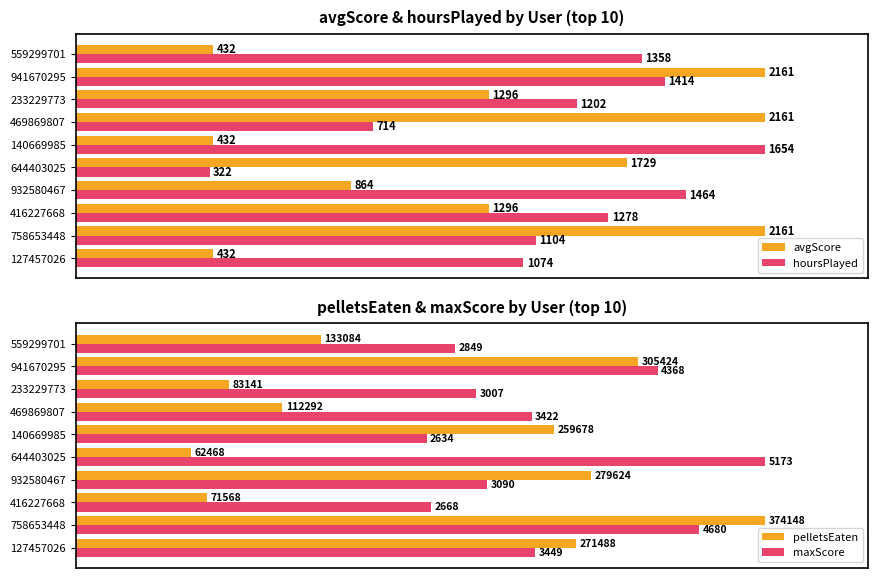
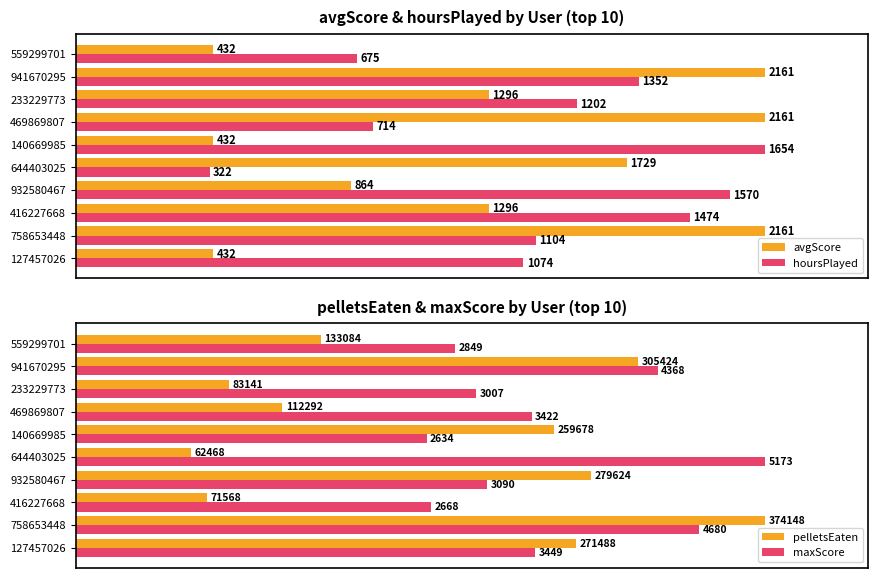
avgScore & hoursPlayed by User (top 10), hoursPlayed, 559299701: 1358 -> 675
avgScore & hoursPlayed by User (top 10), hoursPlayed, 941670295: 1414 -> 1352
avgScore & hoursPlayed by User (top 10), hoursPlayed, 932580467: 1464 -> 1570
avgScore & hoursPlayed by User (top 10), hoursPlayed, 416227668: 1278 -> 1474
